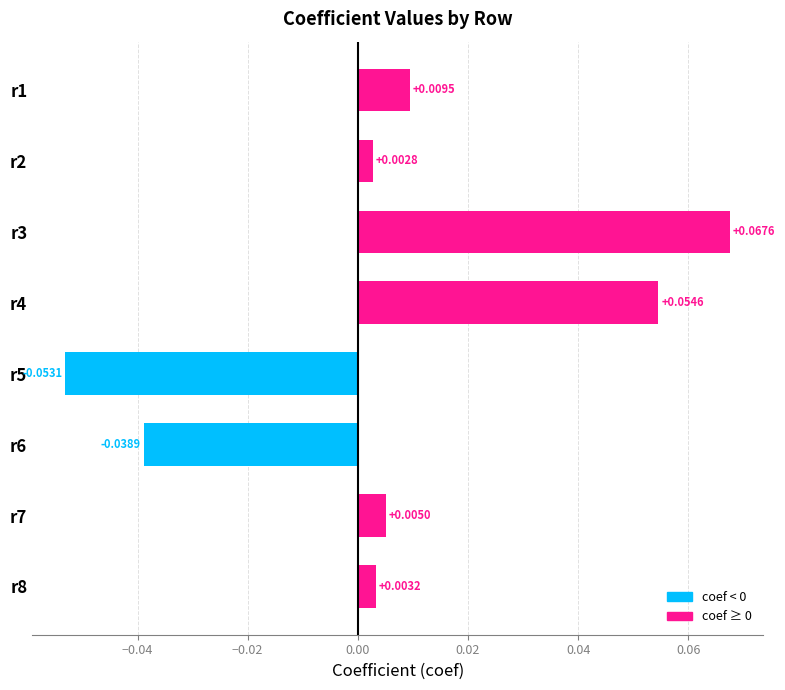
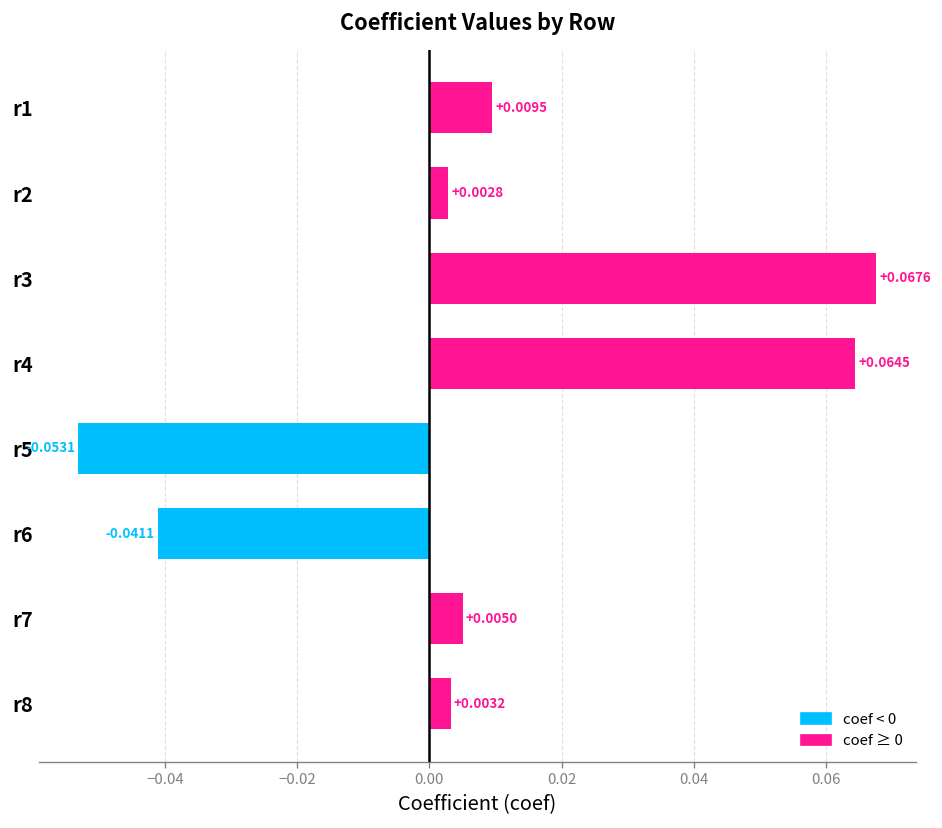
r4: +0.0546 -> +0.0645
r6: -0.0389 -> -0.0411
